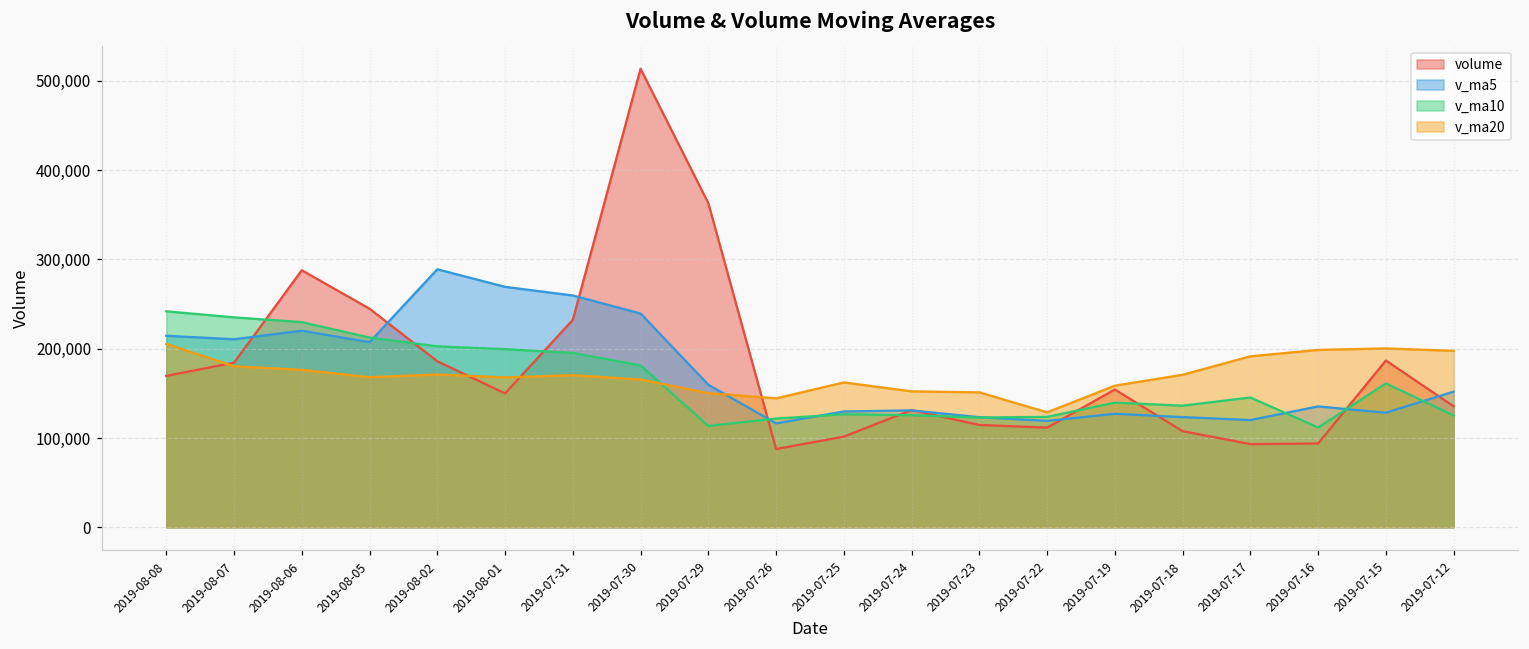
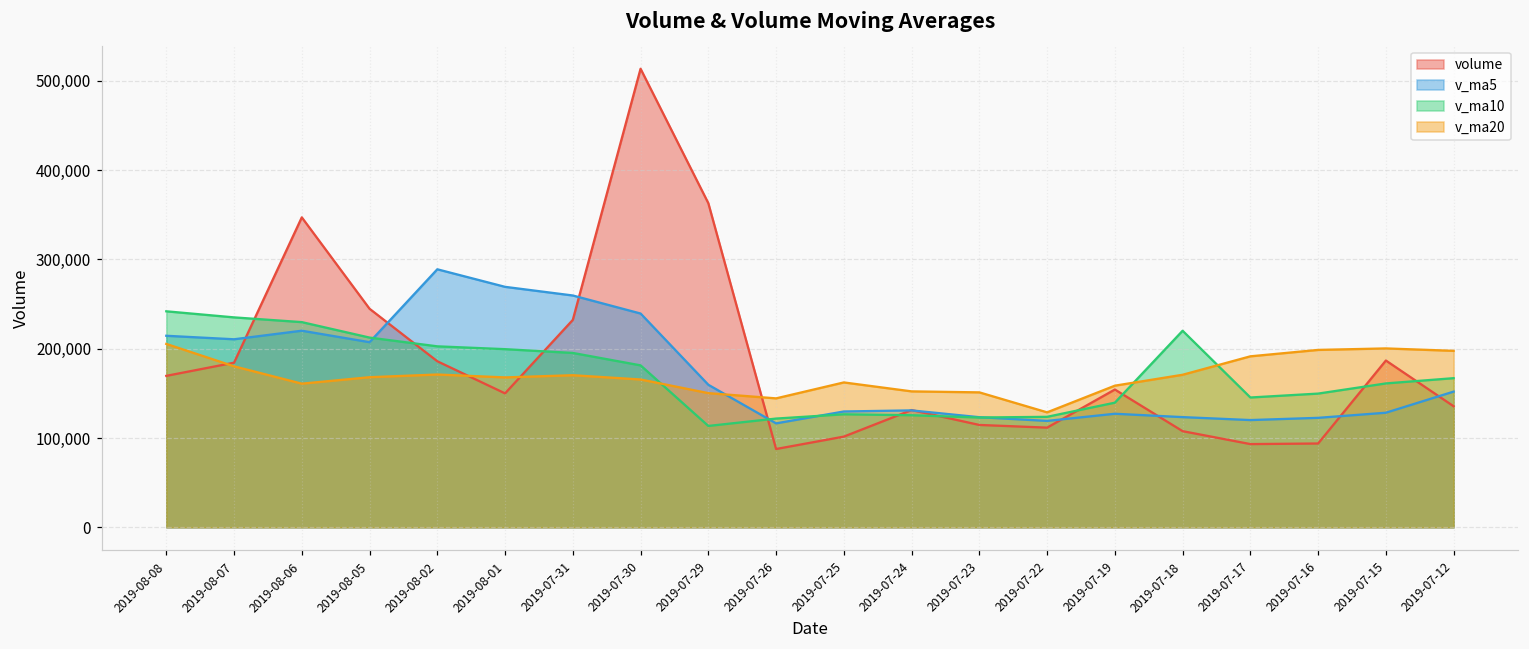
volume, 2019-08-06: 290,000 -> 350,000
v_ma20, 2019-08-06: 180,000 -> 160,000
v_ma10, 2019-07-18: 140,000 -> 220,000
v_ma5, 2019-07-16: 140,000 -> 120,000
v_ma10, 2019-07-16: 110,000 -> 150,000
v_ma10, 2019-07-12: 130,000 -> 170,000
